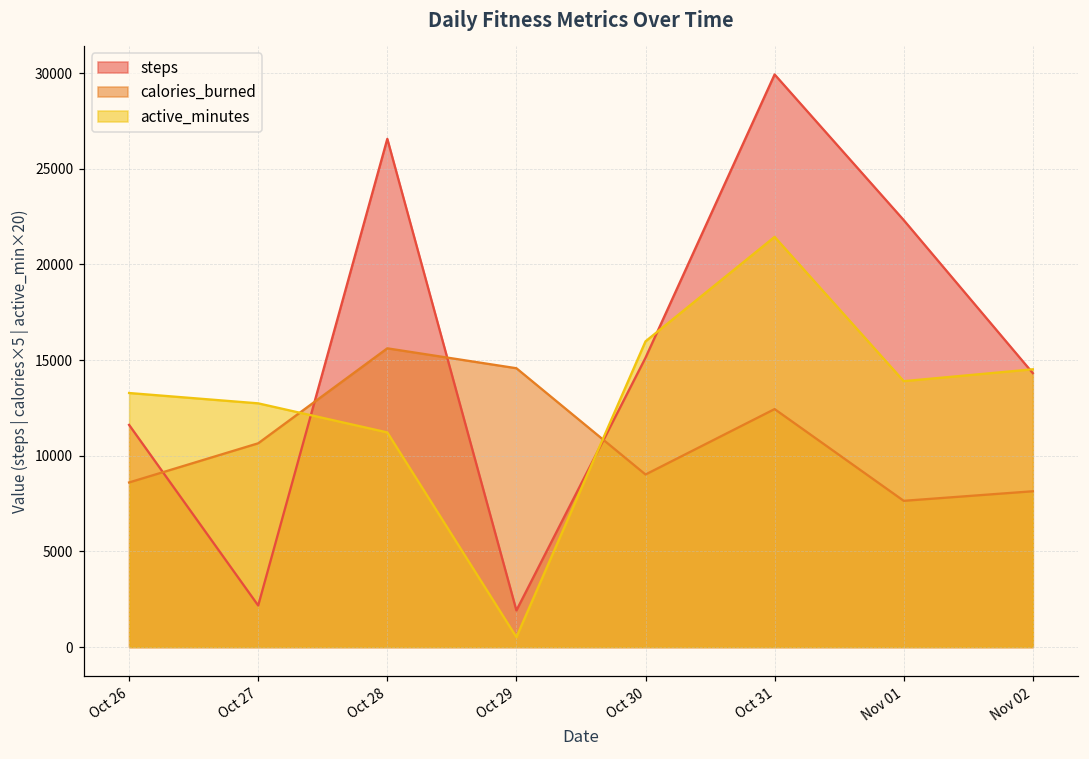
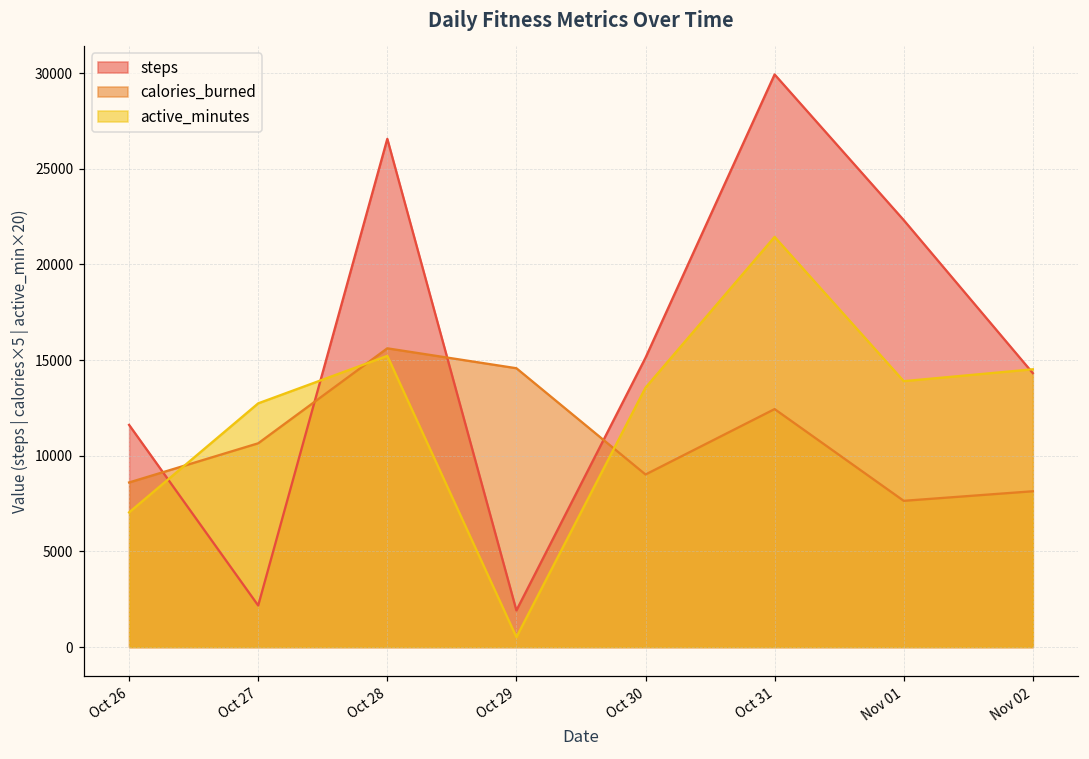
active_minutes, Oct 26: 13300 -> 7000
active_minutes, Oct 28: 11200 -> 15200
active_minutes, Oct 30: 16000 -> 13600
